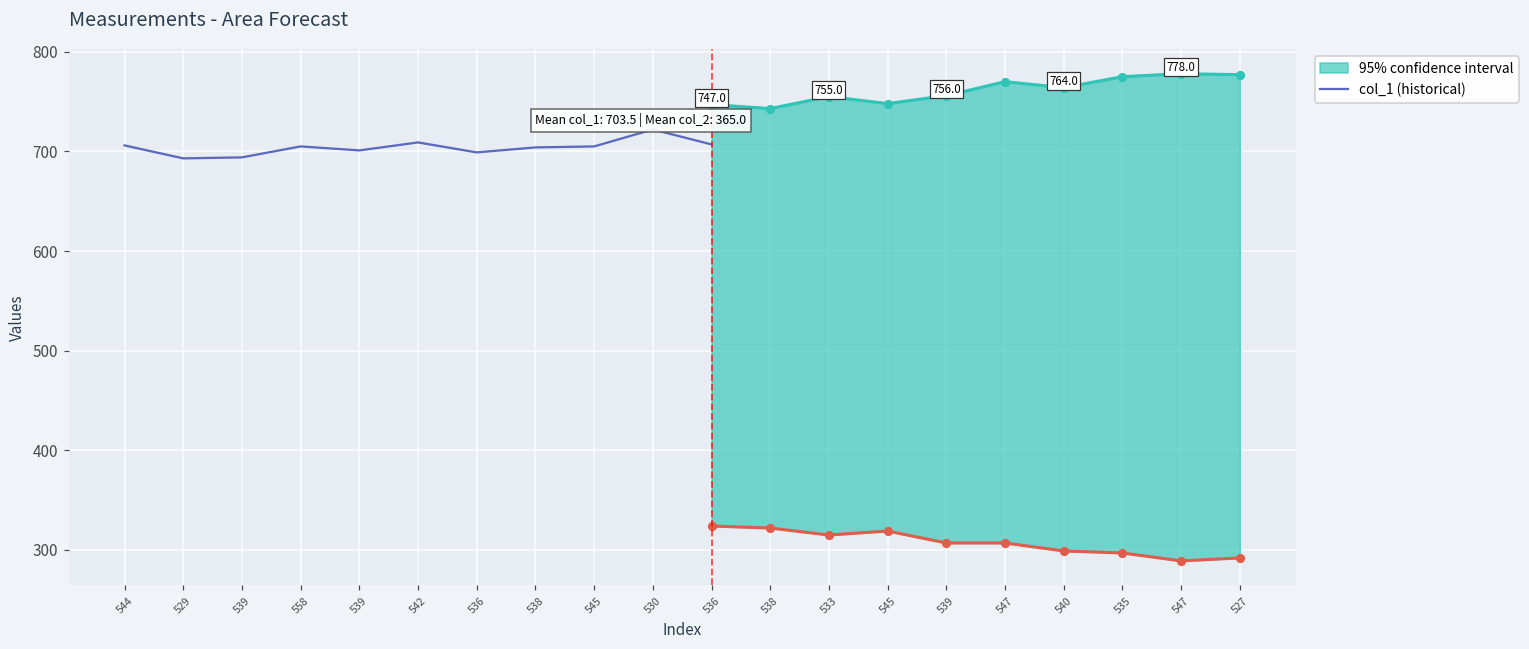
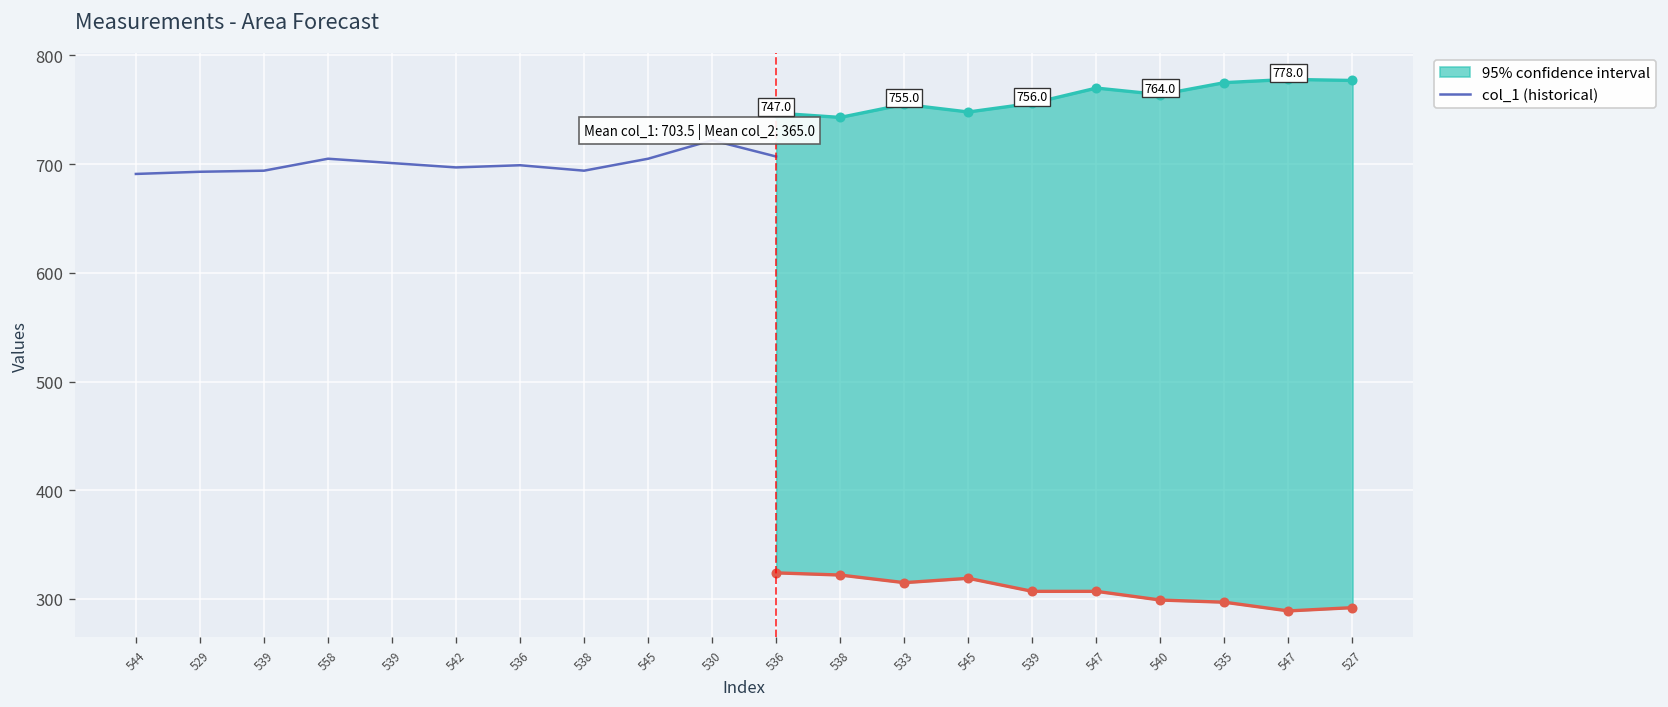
col_1 (historical), 544: 710 -> 690
col_1 (historical), 542: 710 -> 700
col_1 (historical), 538: 700 -> 690
